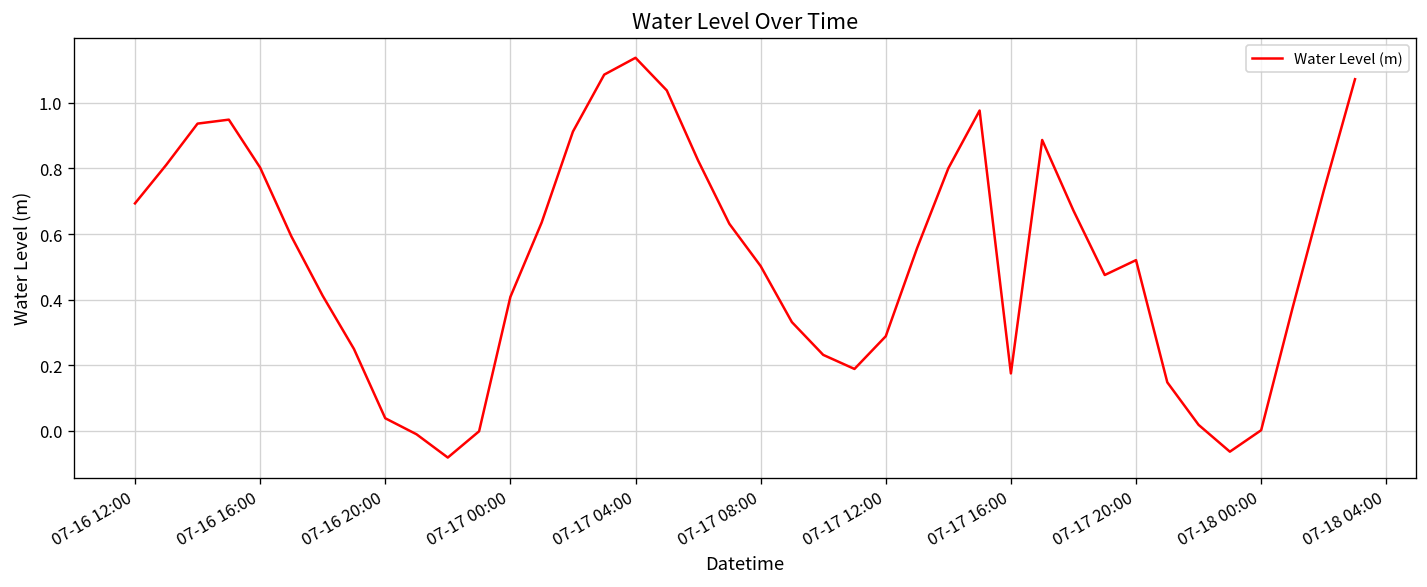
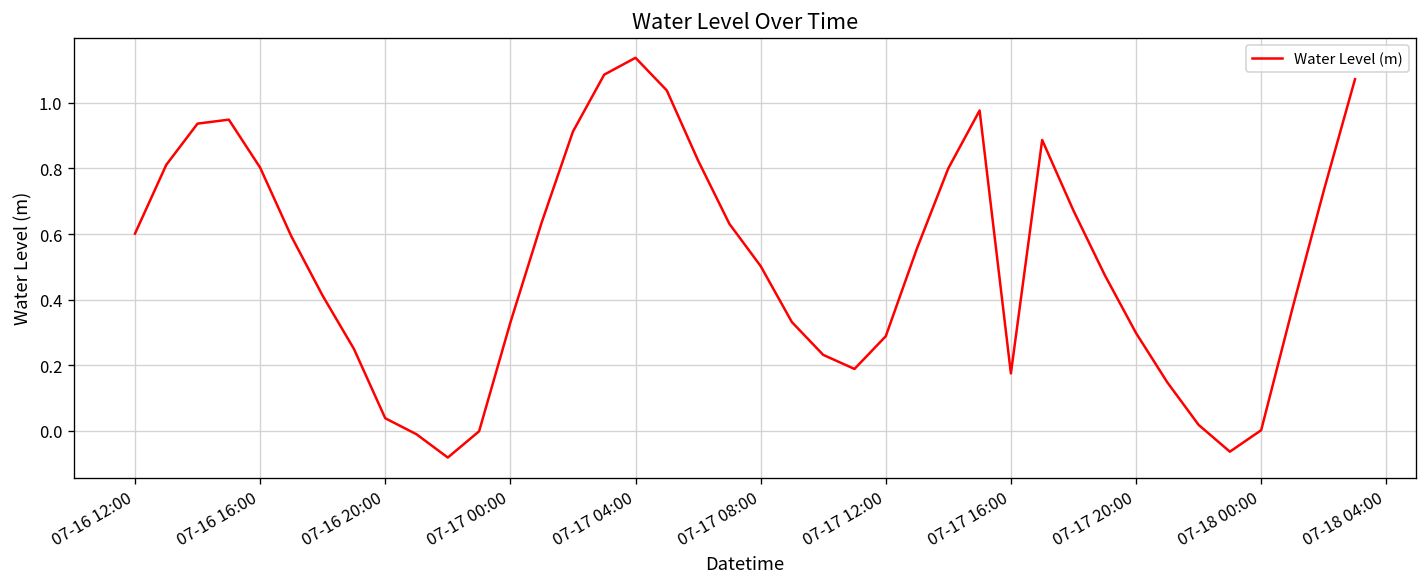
07-16 12:00: 0.69 -> 0.60
07-17 00:00: 0.41 -> 0.33
07-17 20:00: 0.52 -> 0.30
